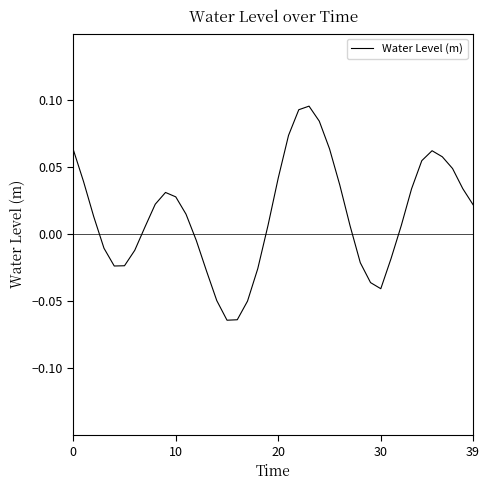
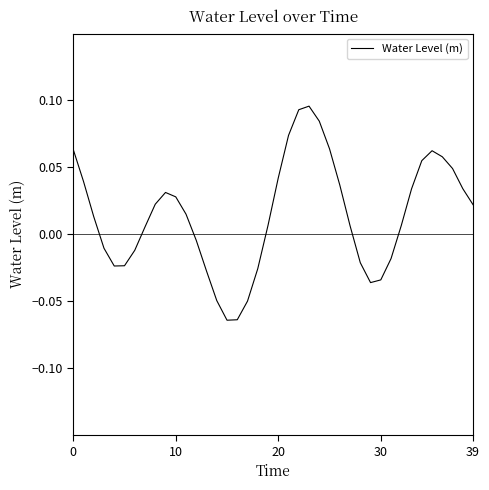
30: -0.041 -> -0.034
